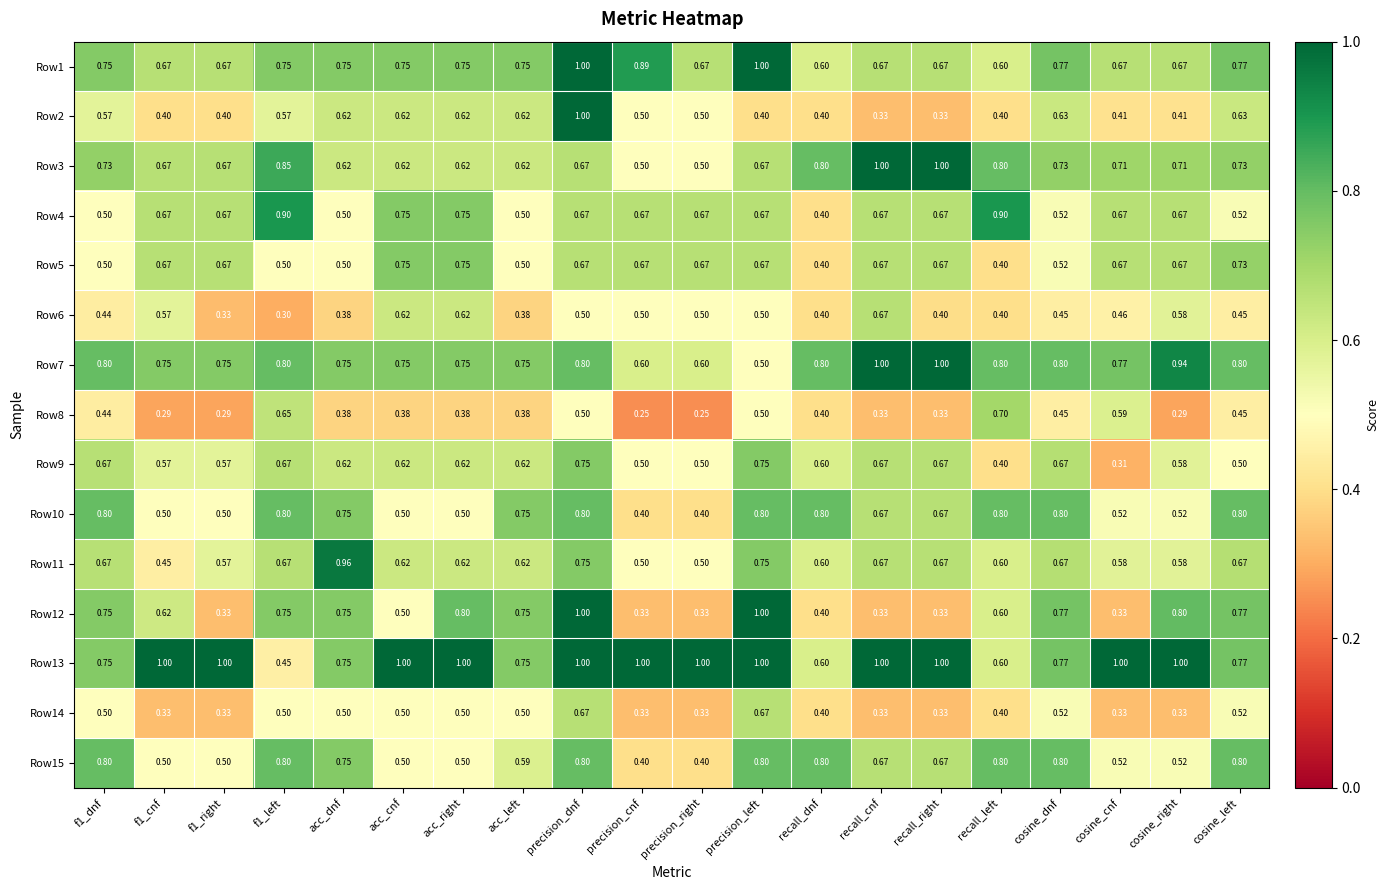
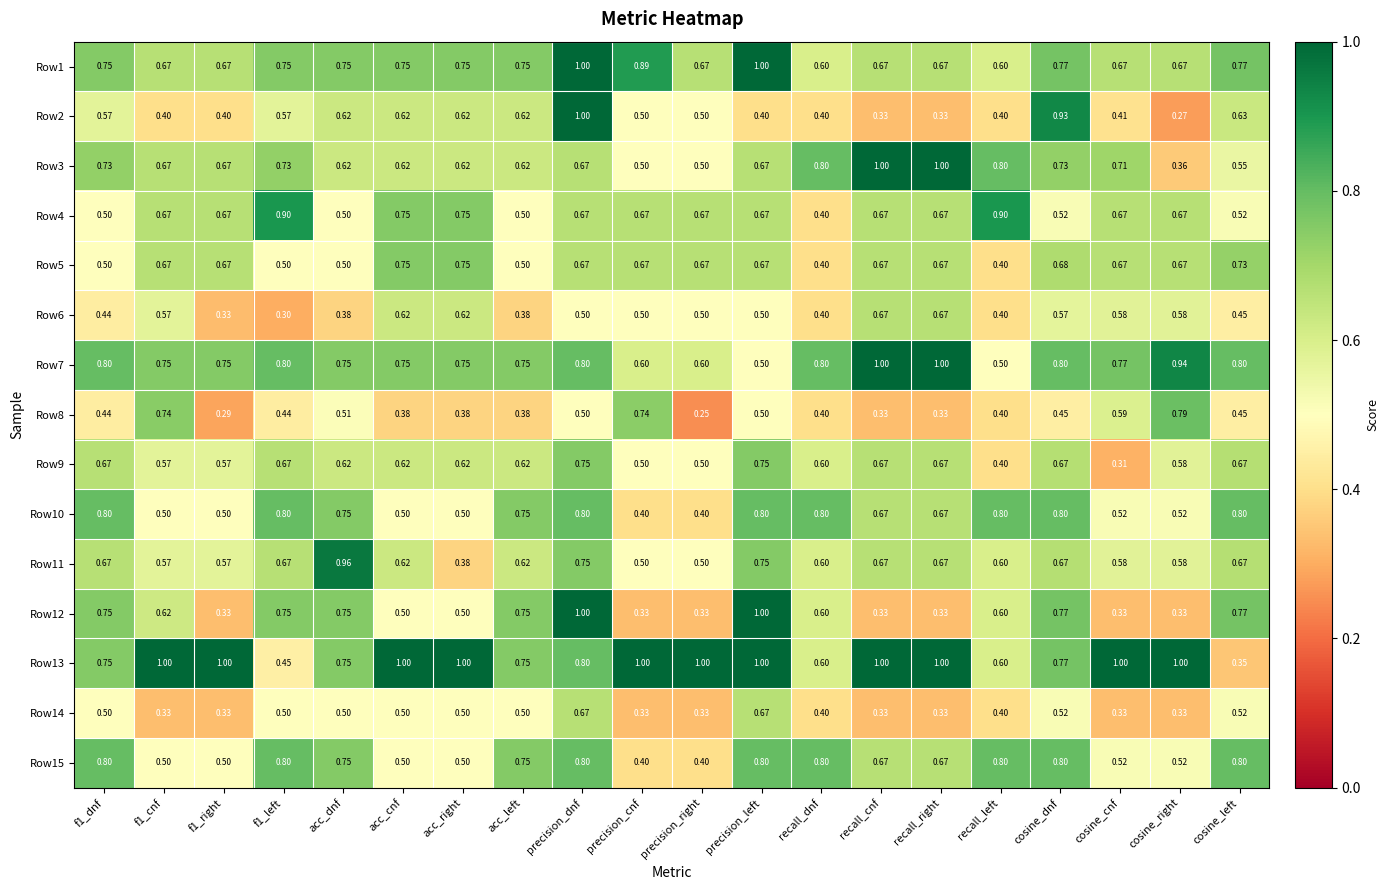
Row2, cosine_dnf: 0.63 -> 0.93
Row2, cosine_right: 0.41 -> 0.27
Row3, f1_left: 0.85 -> 0.73
Row3, cosine_right: 0.71 -> 0.36
Row3, cosine_left: 0.73 -> 0.55
Row5, cosine_dnf: 0.52 -> 0.68
Row6, recall_right: 0.40 -> 0.67
Row6, cosine_dnf: 0.45 -> 0.57
Row6, cosine_cnf: 0.46 -> 0.58
Row7, recall_left: 0.80 -> 0.50
Row8, f1_cnf: 0.29 -> 0.74
Row8, f1_left: 0.65 -> 0.44
Row8, acc_dnf: 0.38 -> 0.51
Row8, precision_cnf: 0.25 -> 0.74
Row8, recall_left: 0.70 -> 0.40
Row8, cosine_right: 0.29 -> 0.79
Row9, cosine_left: 0.50 -> 0.67
Row11, f1_cnf: 0.45 -> 0.57
Row11, acc_right: 0.62 -> 0.38
Row12, acc_right: 0.80 -> 0.50
Row12, recall_dnf: 0.40 -> 0.60
Row12, cosine_right: 0.80 -> 0.33
Row13, precision_dnf: 1.00 -> 0.80
Row13, cosine_left: 0.77 -> 0.35
Row15, acc_left: 0.59 -> 0.75
